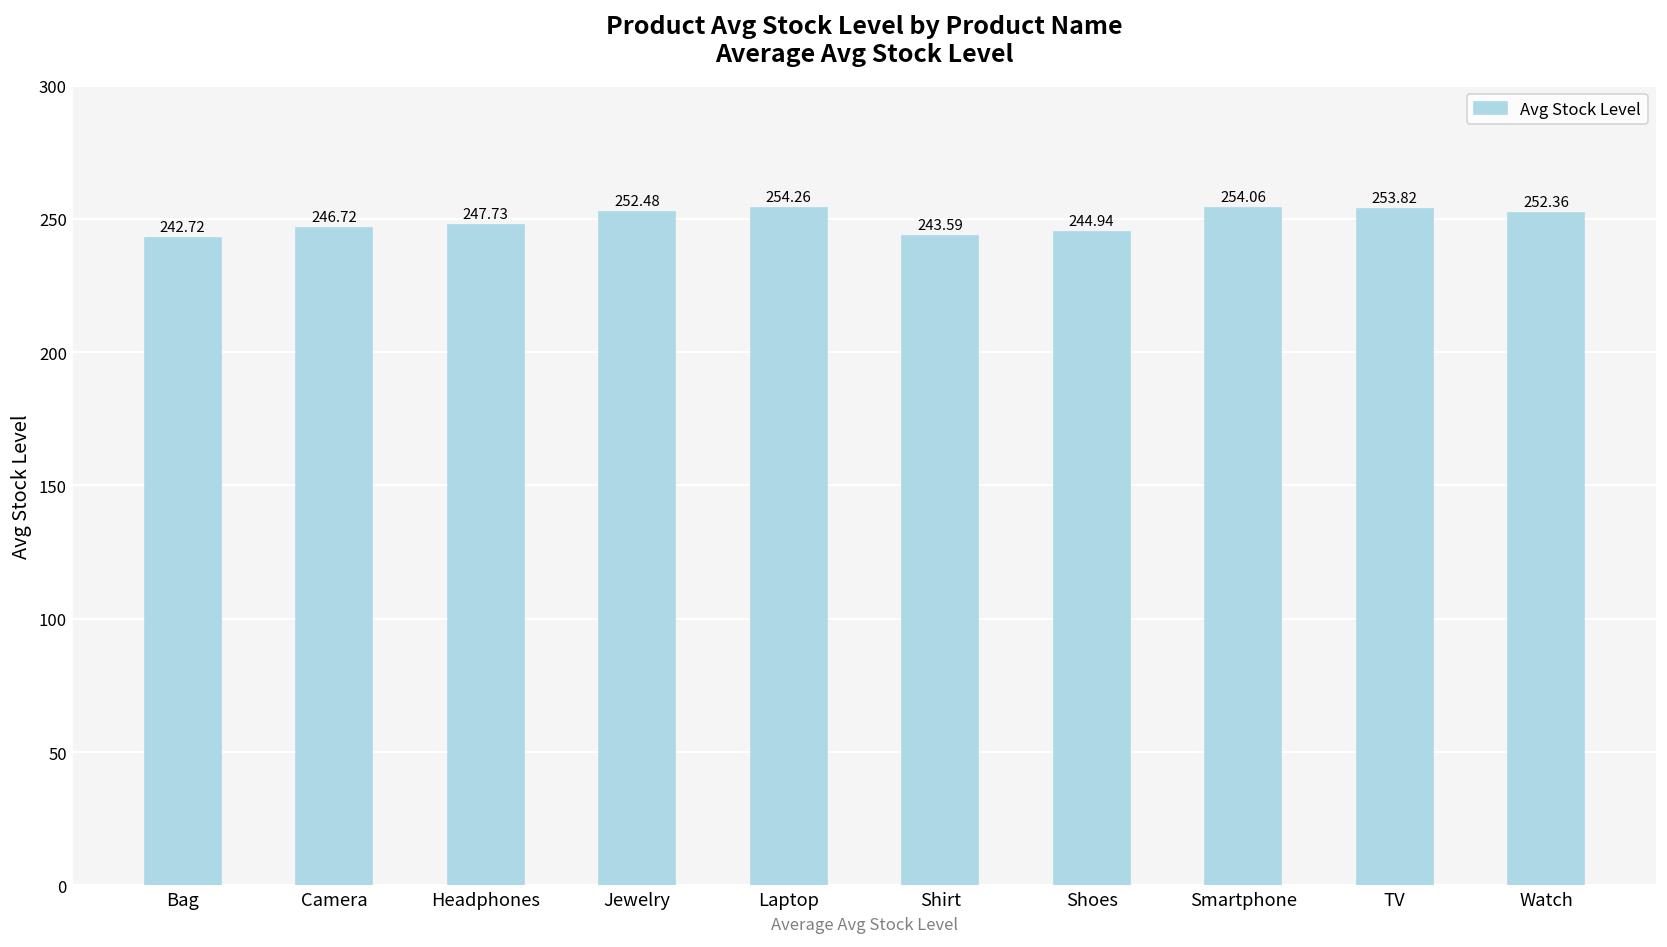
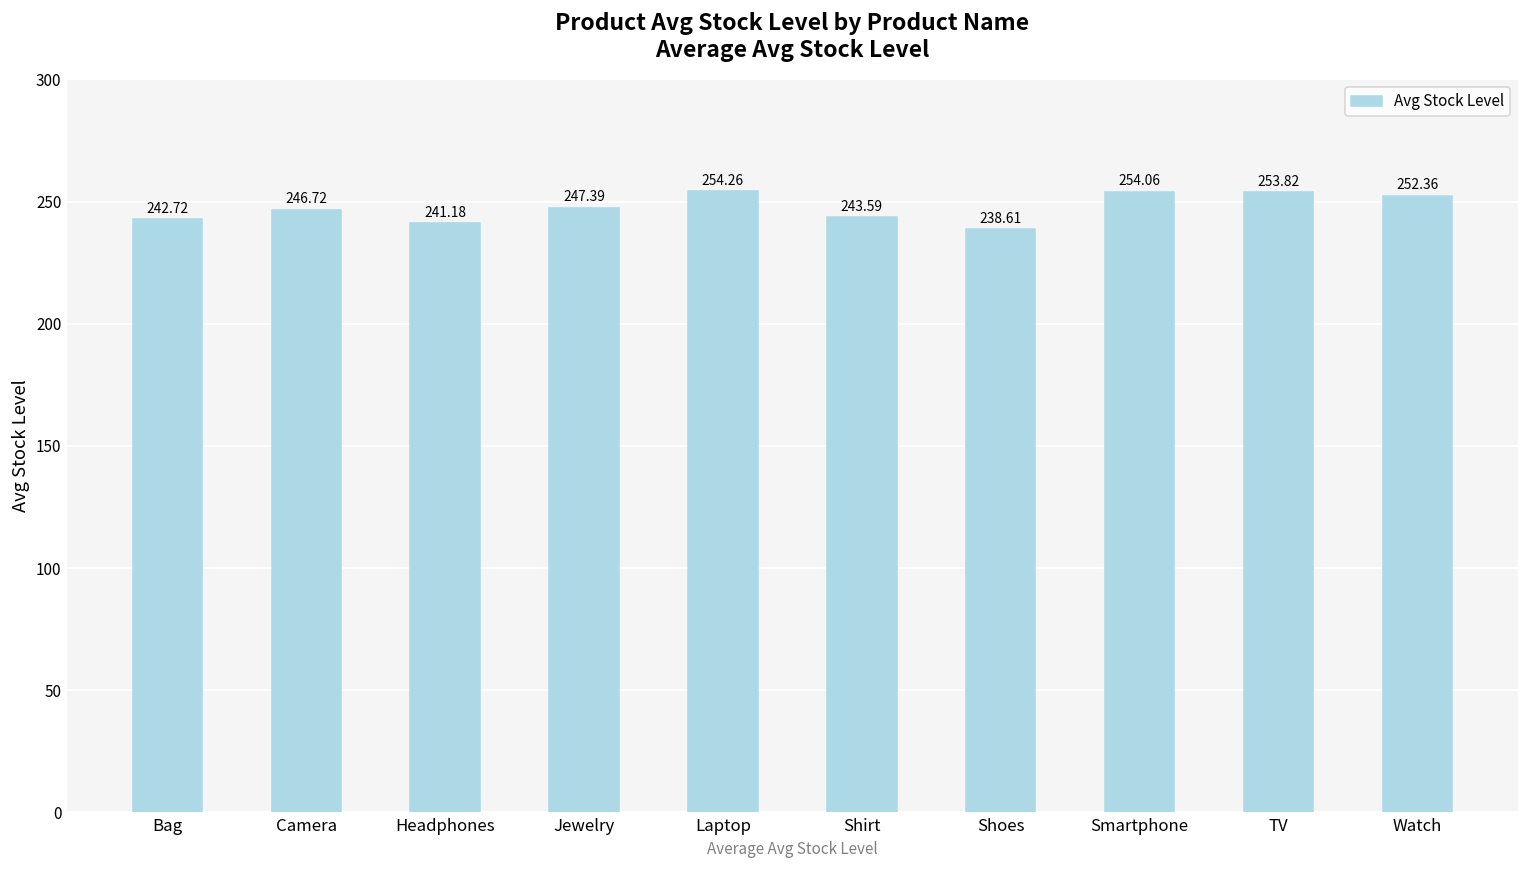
Headphones: 247.73 -> 241.18
Jewelry: 252.48 -> 247.39
Shoes: 244.94 -> 238.61
